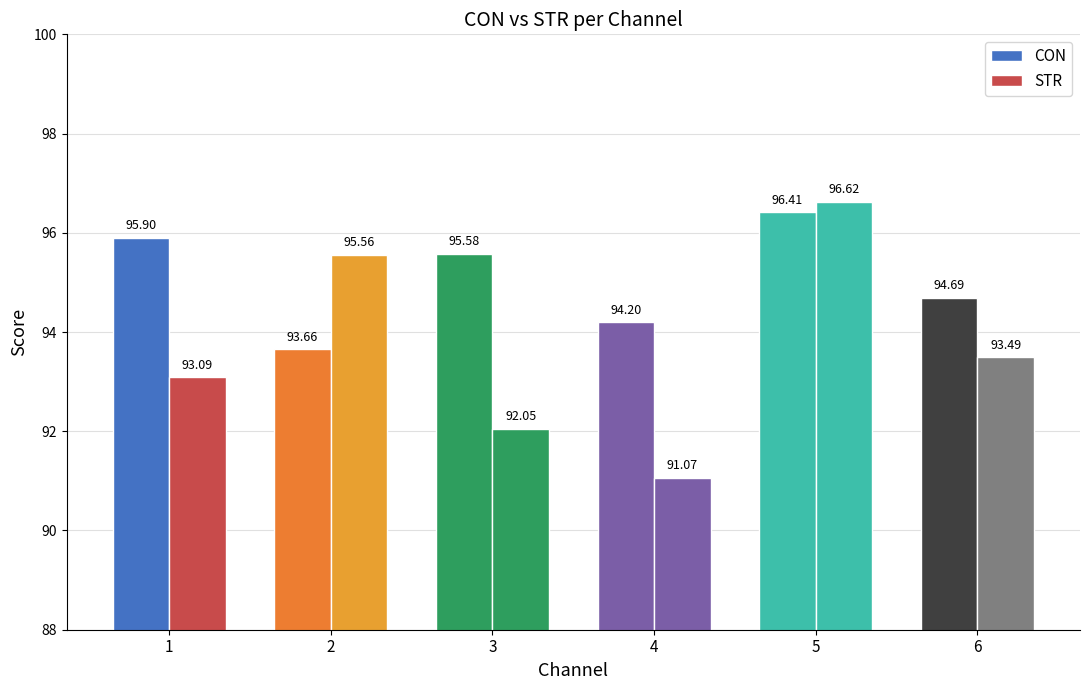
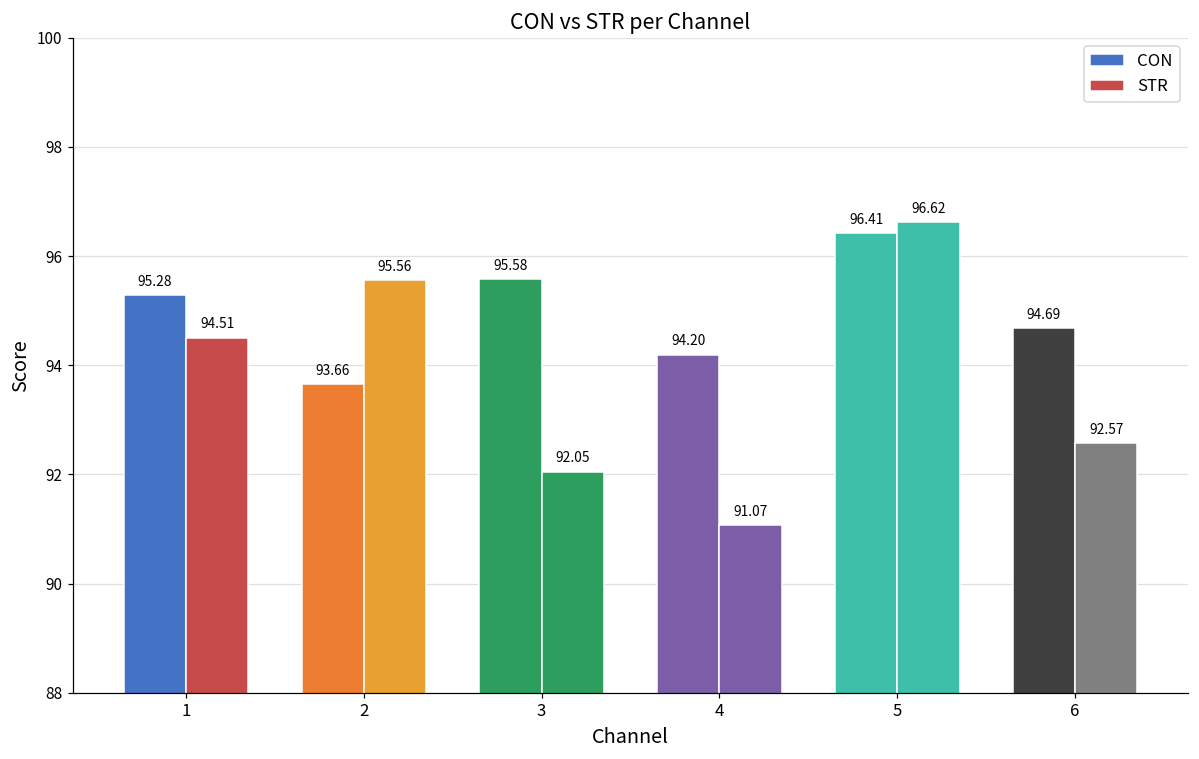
CON, 1: 95.90 -> 95.28
STR, 1: 93.09 -> 94.51
STR, 6: 93.49 -> 92.57
